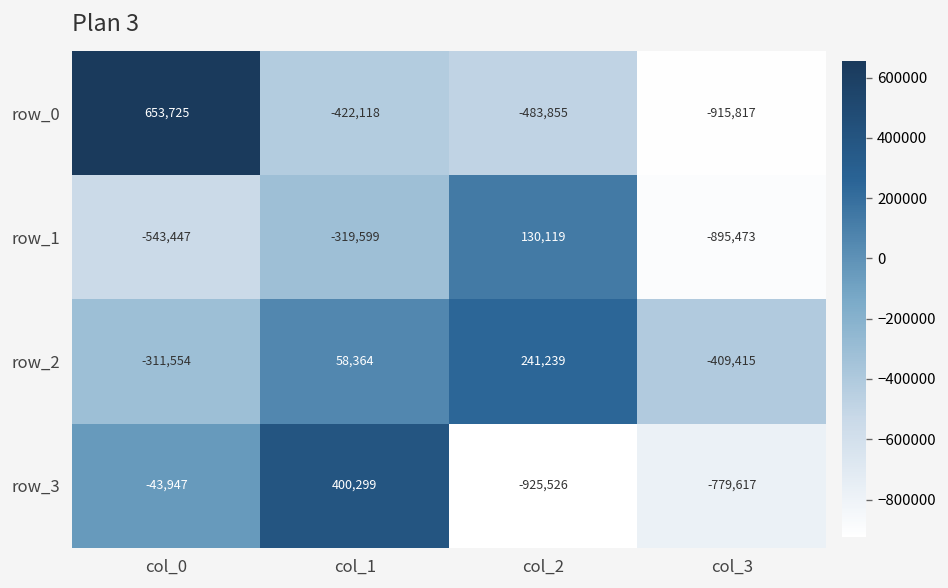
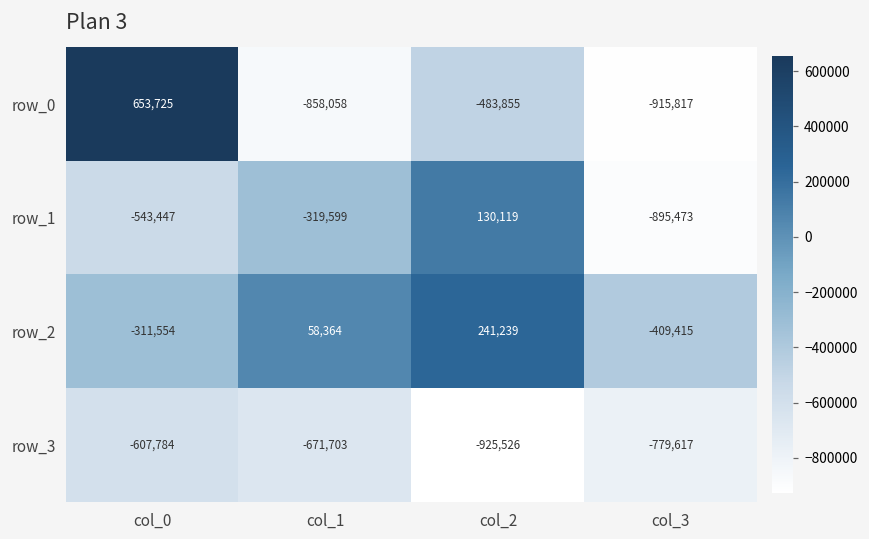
row_0, col_1: -422,118 -> -858,058
row_3, col_0: -43,947 -> -607,784
row_3, col_1: 400,299 -> -671,703
